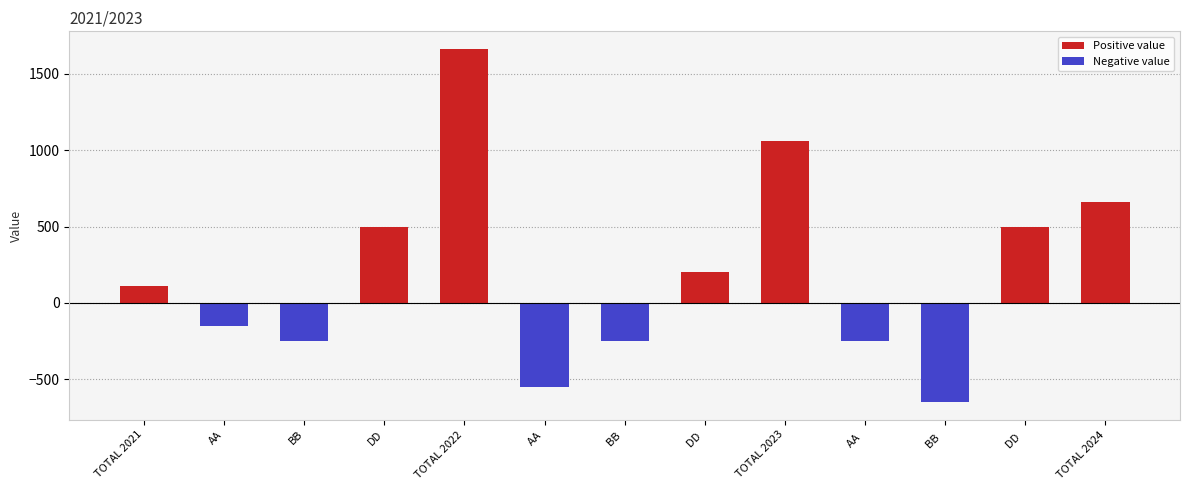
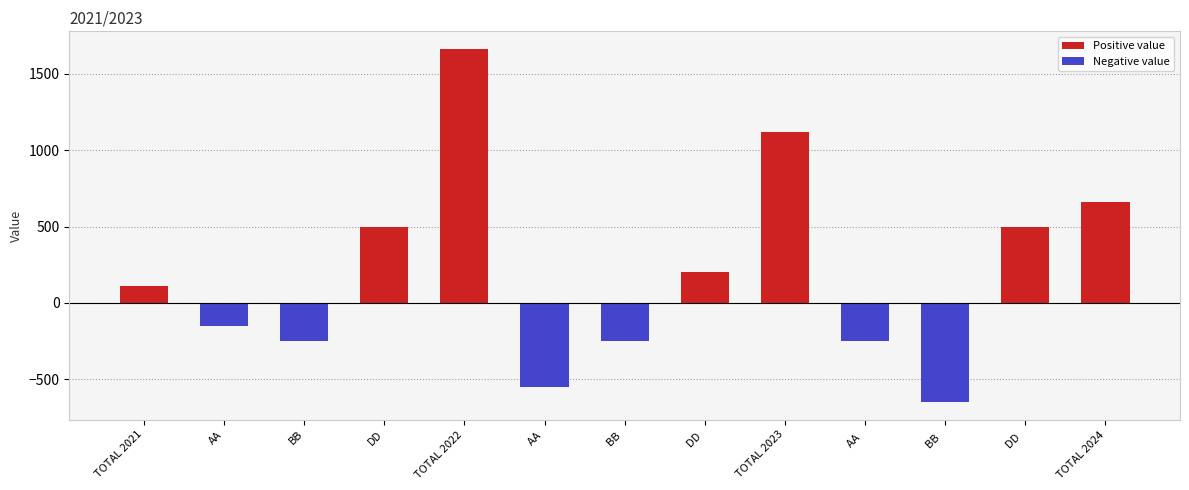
Positive value, TOTAL 2023: 1060 -> 1120
